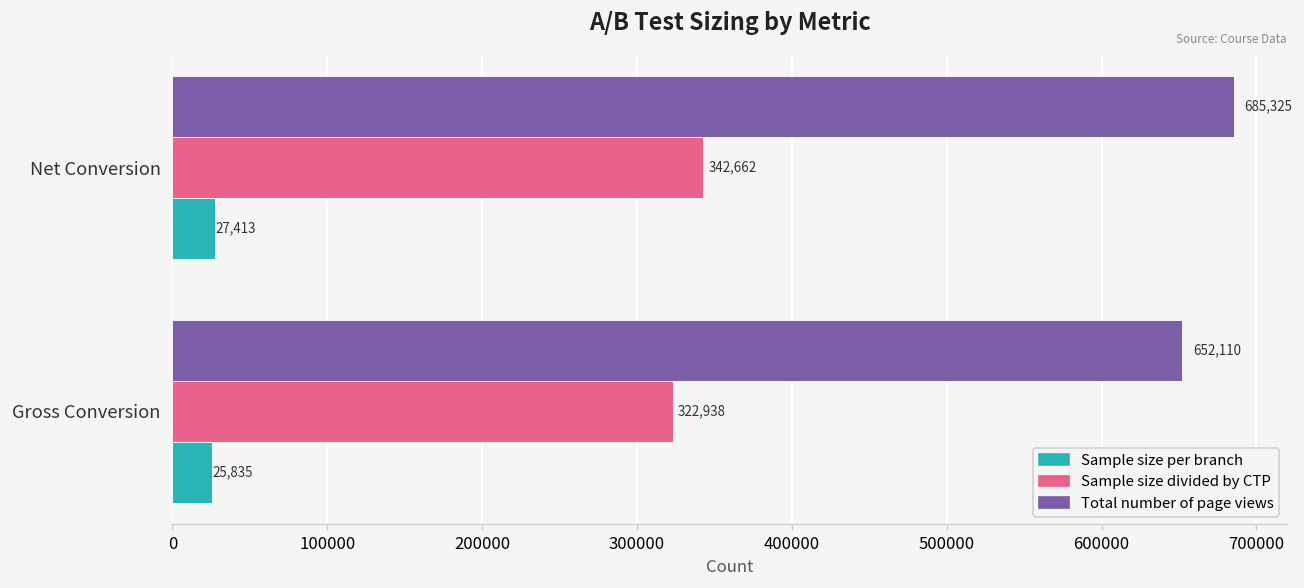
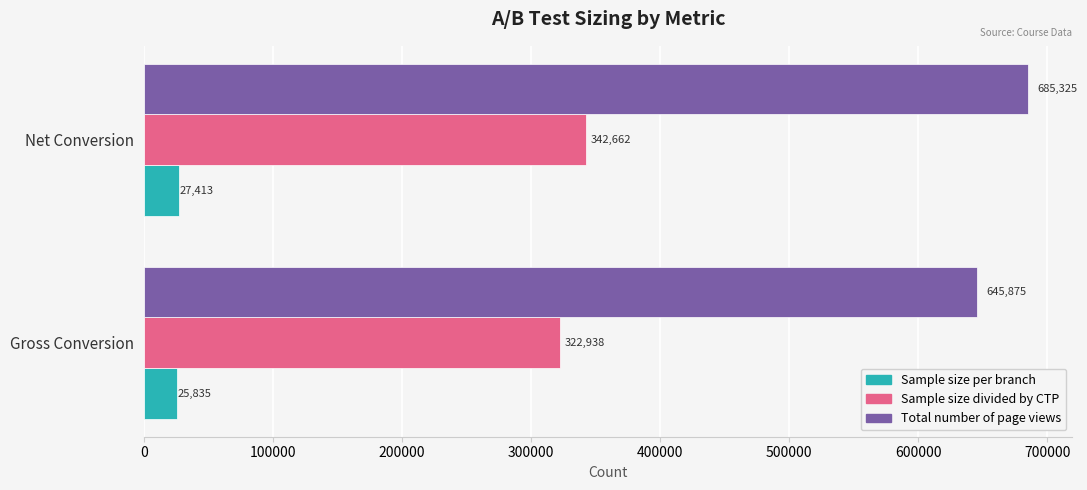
Total number of page views, Gross Conversion: 652,110 -> 645,875
